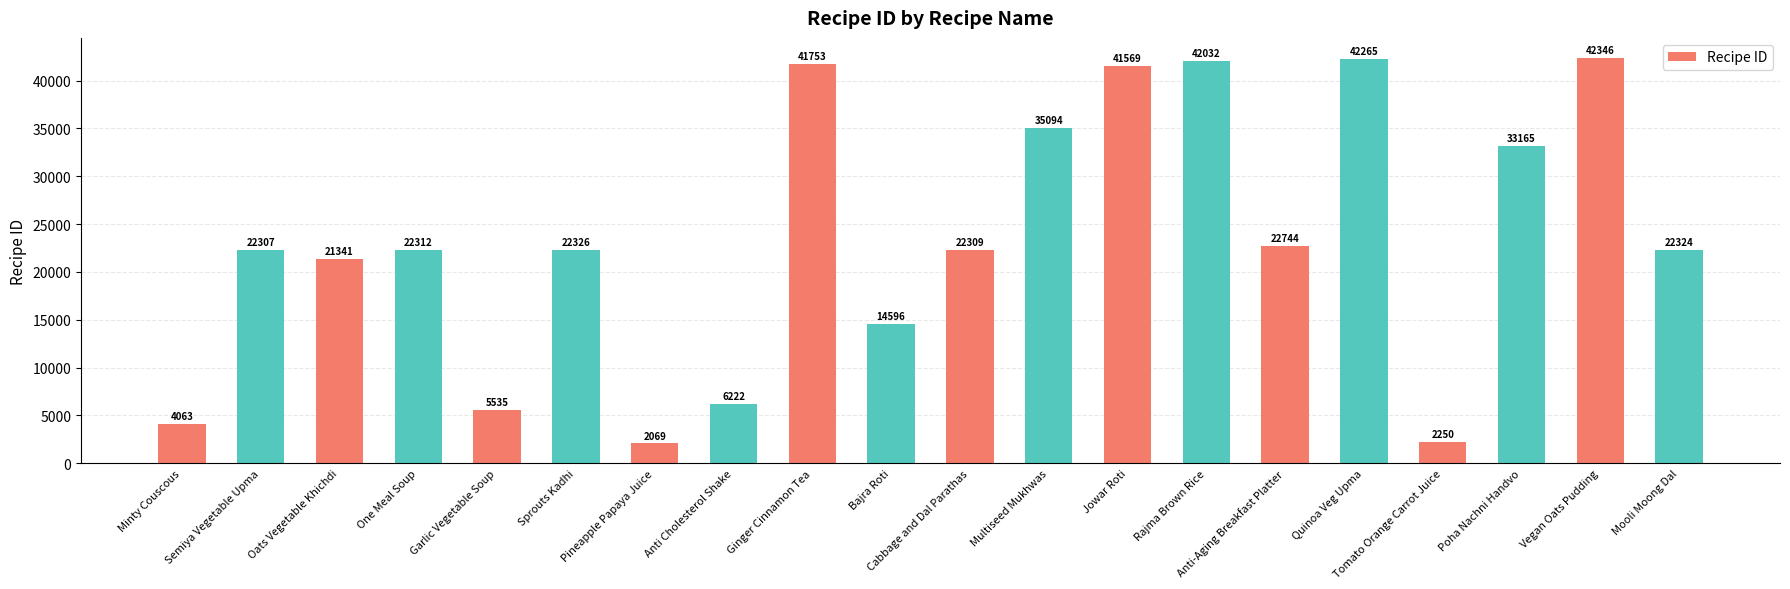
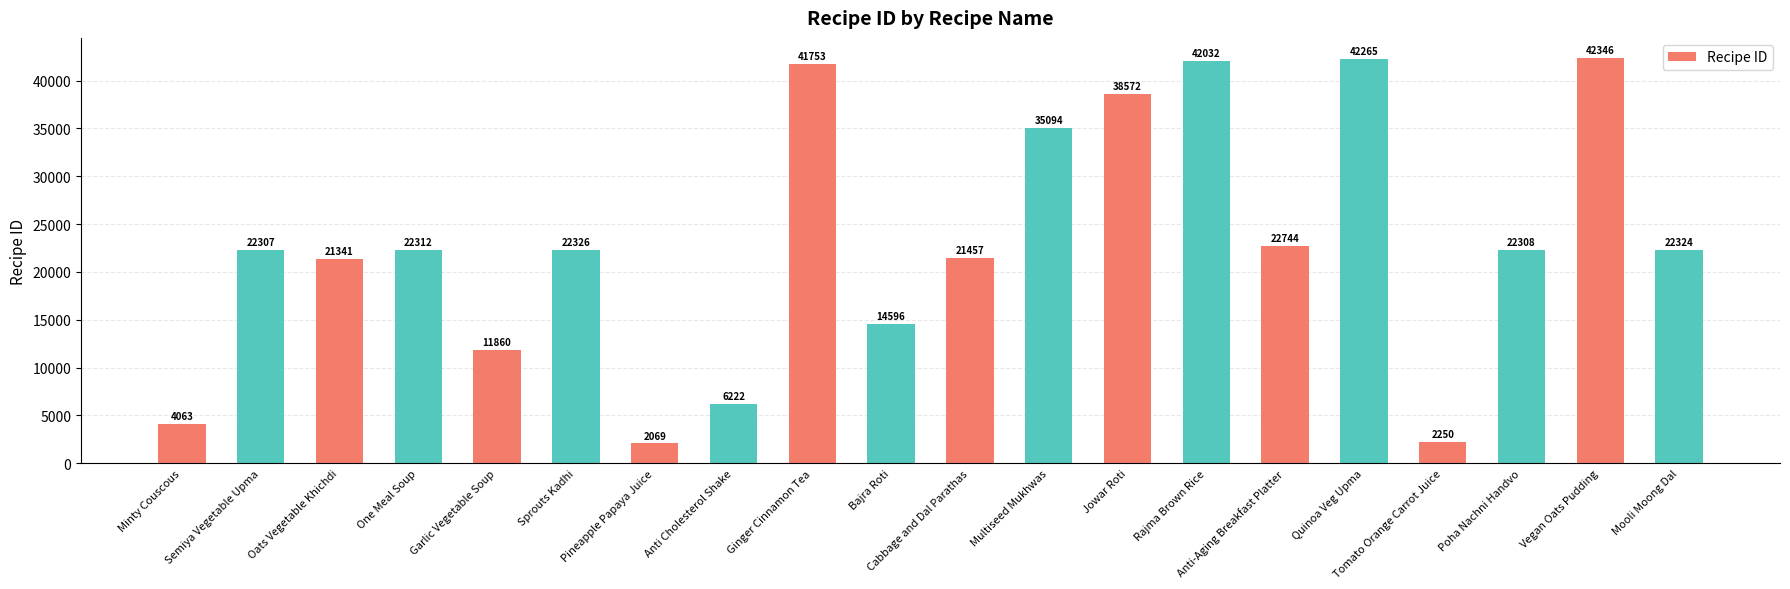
Garlic Vegetable Soup: 5535 -> 11860
Cabbage and Dal Parathas: 22309 -> 21457
Jowar Roti: 41569 -> 38572
Poha Nachni Handvo: 33165 -> 22308
